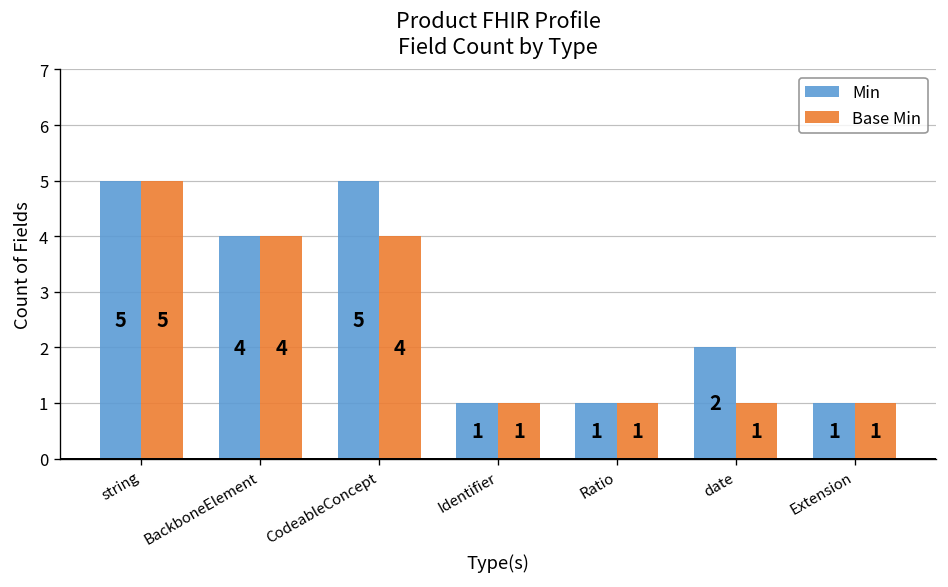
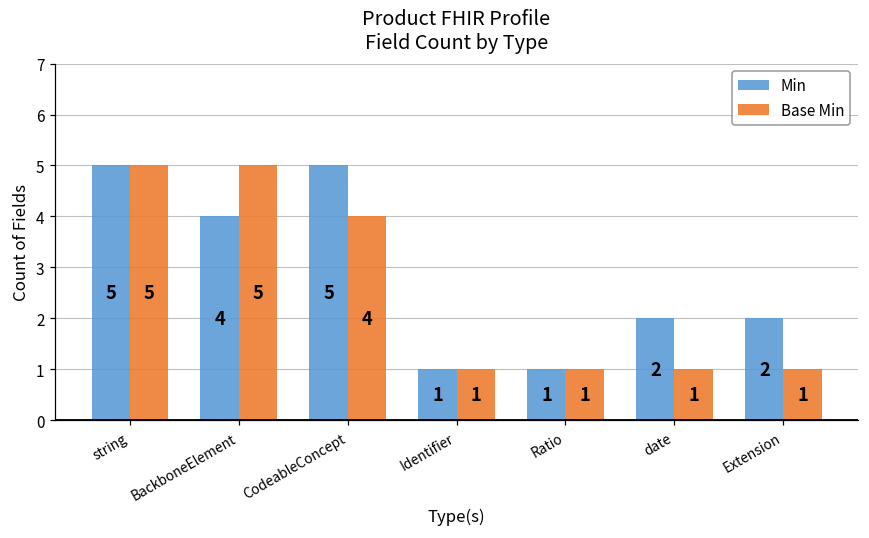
Base Min, BackboneElement: 4 -> 5
Min, Extension: 1 -> 2
